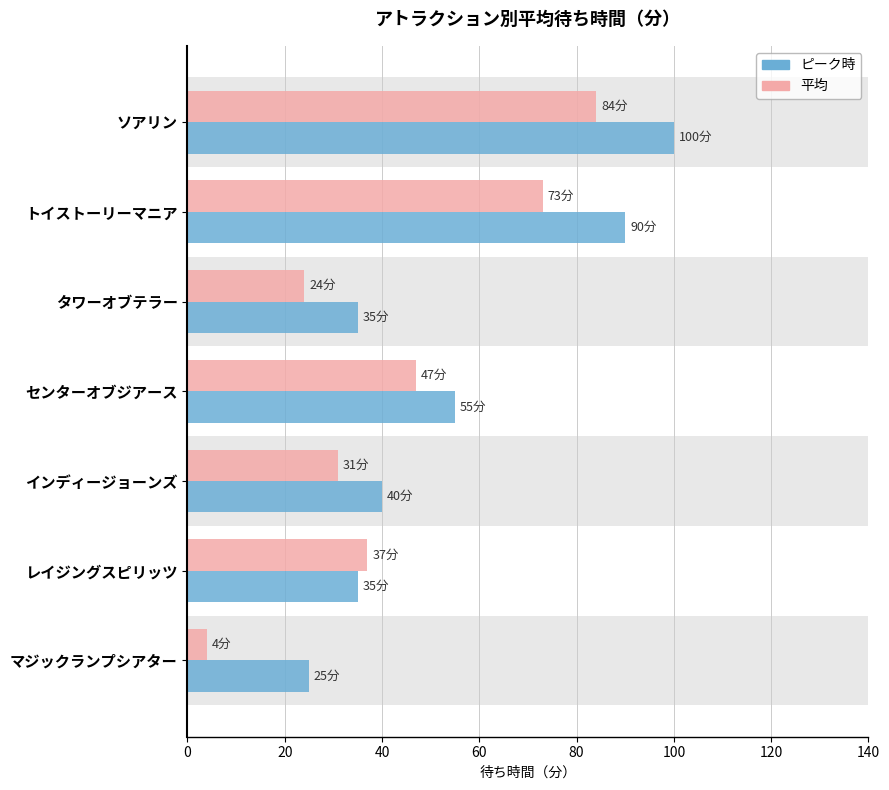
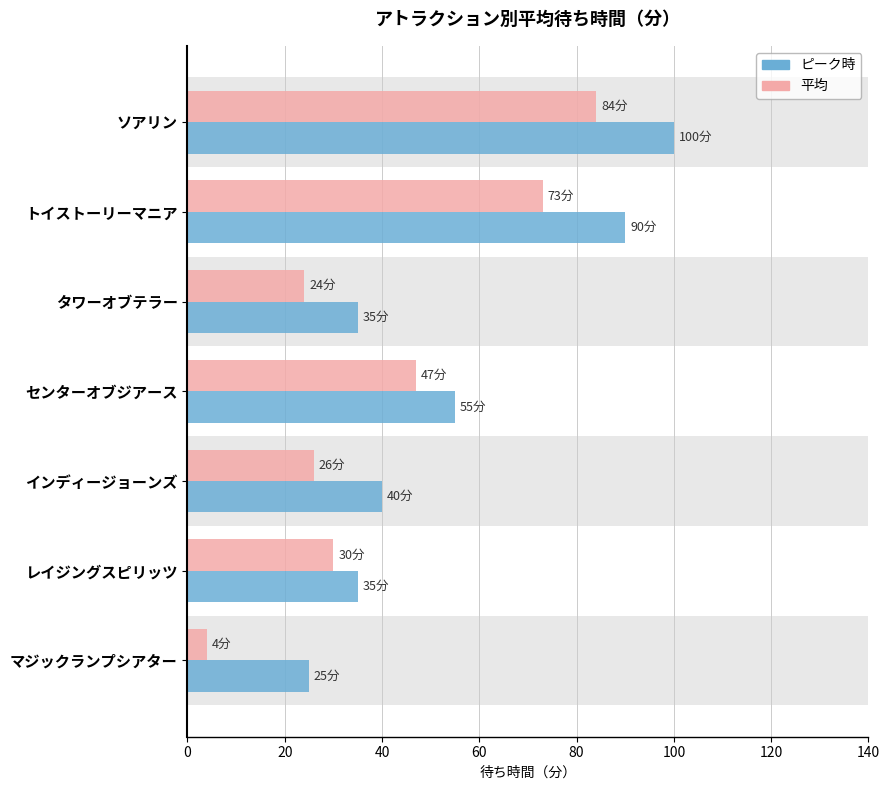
平均, インディージョーンズ: 31分 -> 26分
平均, レイジングスピリッツ: 37分 -> 30分
